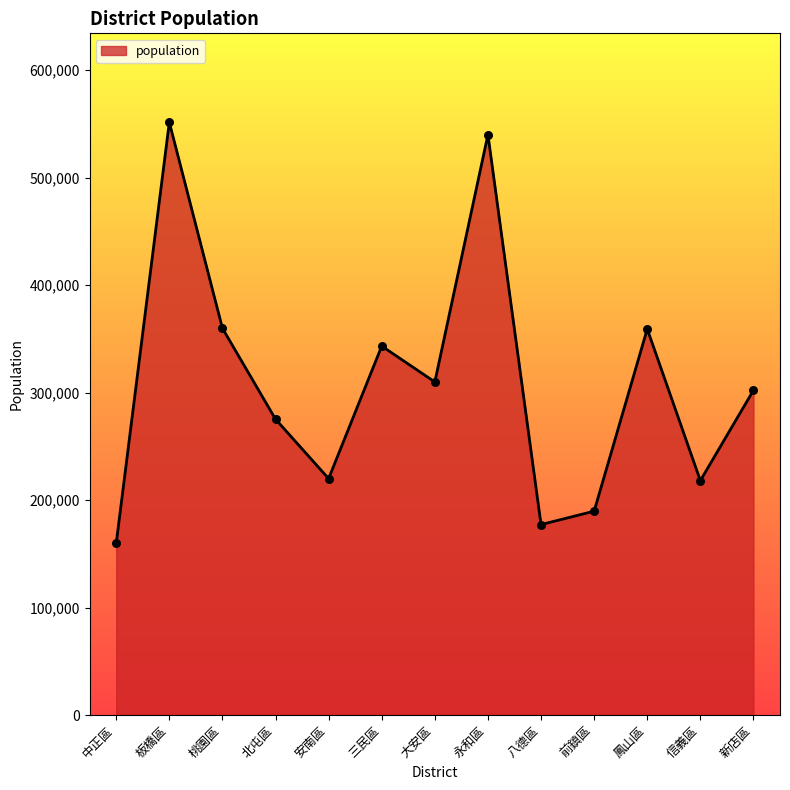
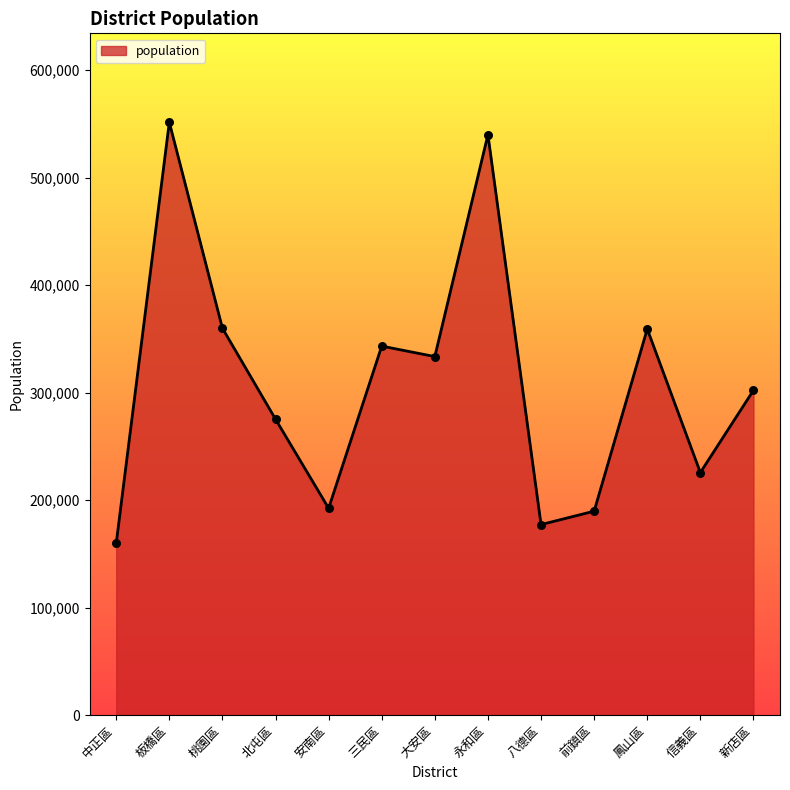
安南區: 220,000 -> 192,000
大安區: 310,000 -> 333,000
信義區: 218,000 -> 226,000
